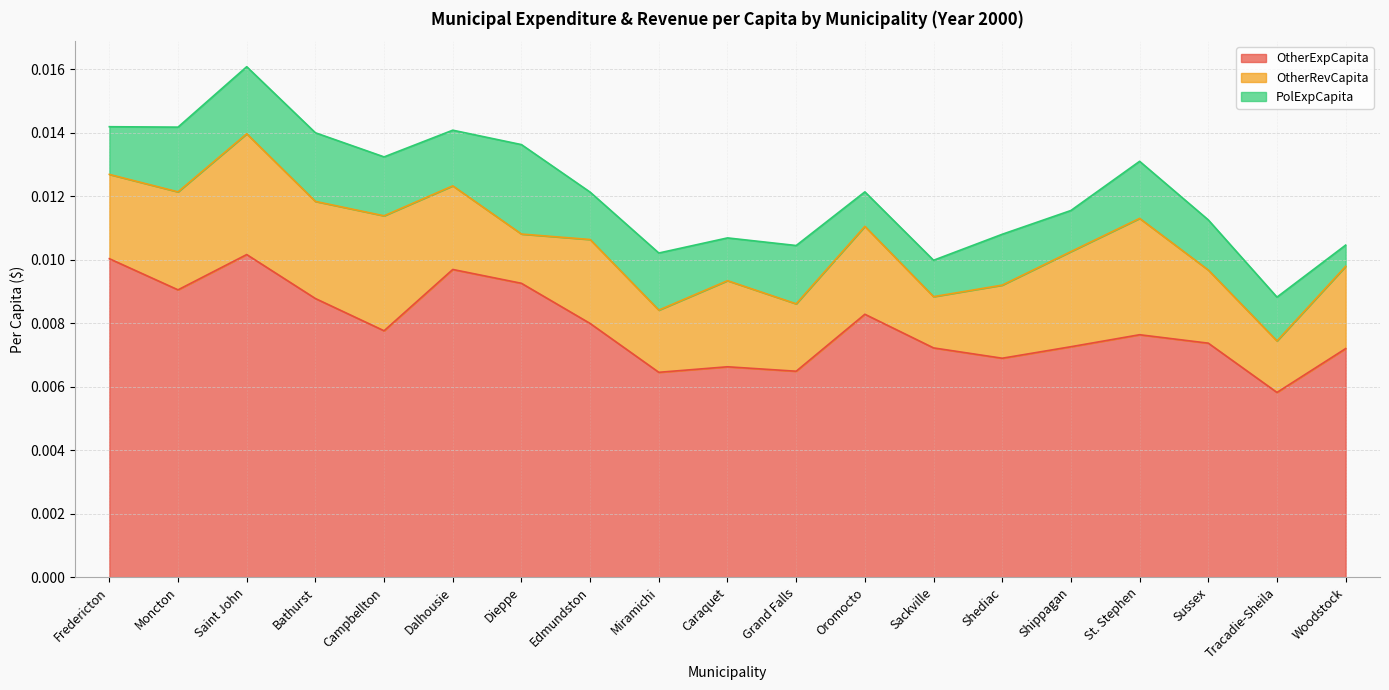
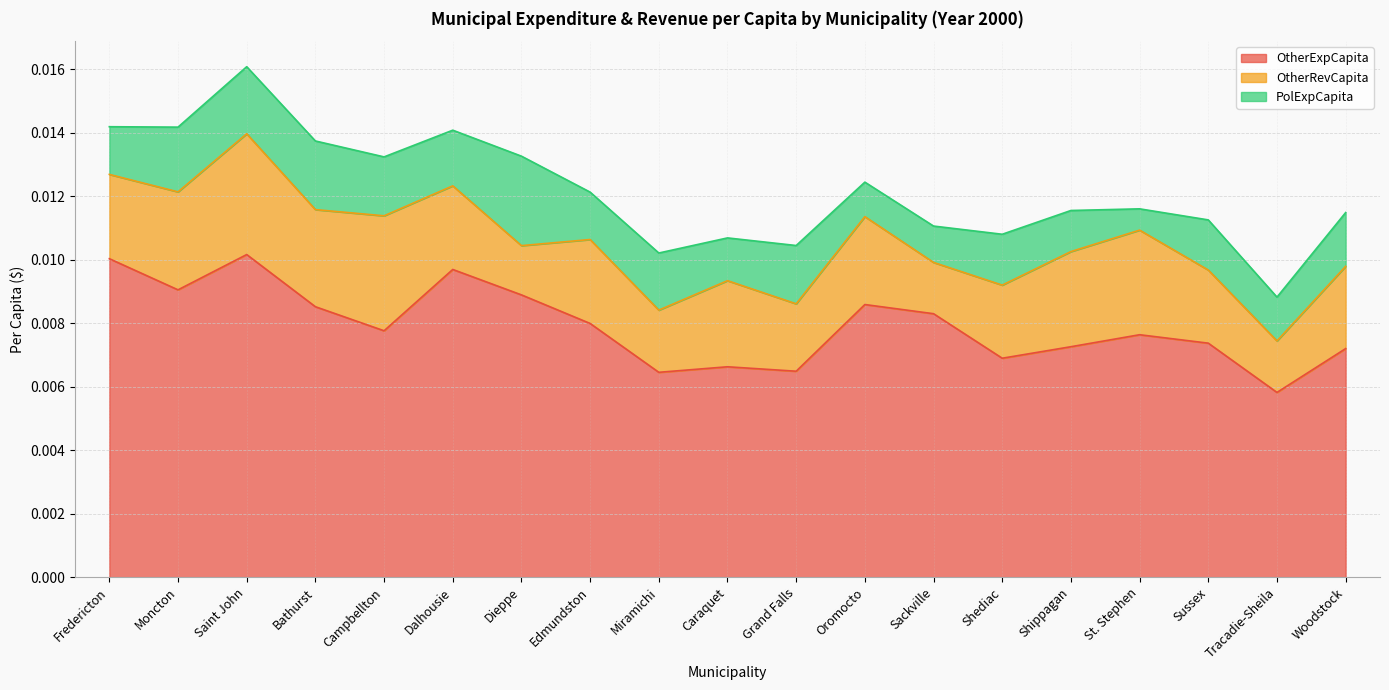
OtherExpCapita, Bathurst: 0.0088 -> 0.0085
OtherExpCapita, Dieppe: 0.0093 -> 0.0089
OtherExpCapita, Oromocto: 0.0083 -> 0.0086
OtherExpCapita, Sackville: 0.0072 -> 0.0083
OtherRevCapita, St. Stephen: 0.0037 -> 0.0033
PolExpCapita, St. Stephen: 0.0018 -> 0.0007
PolExpCapita, Woodstock: 0.0007 -> 0.0017
